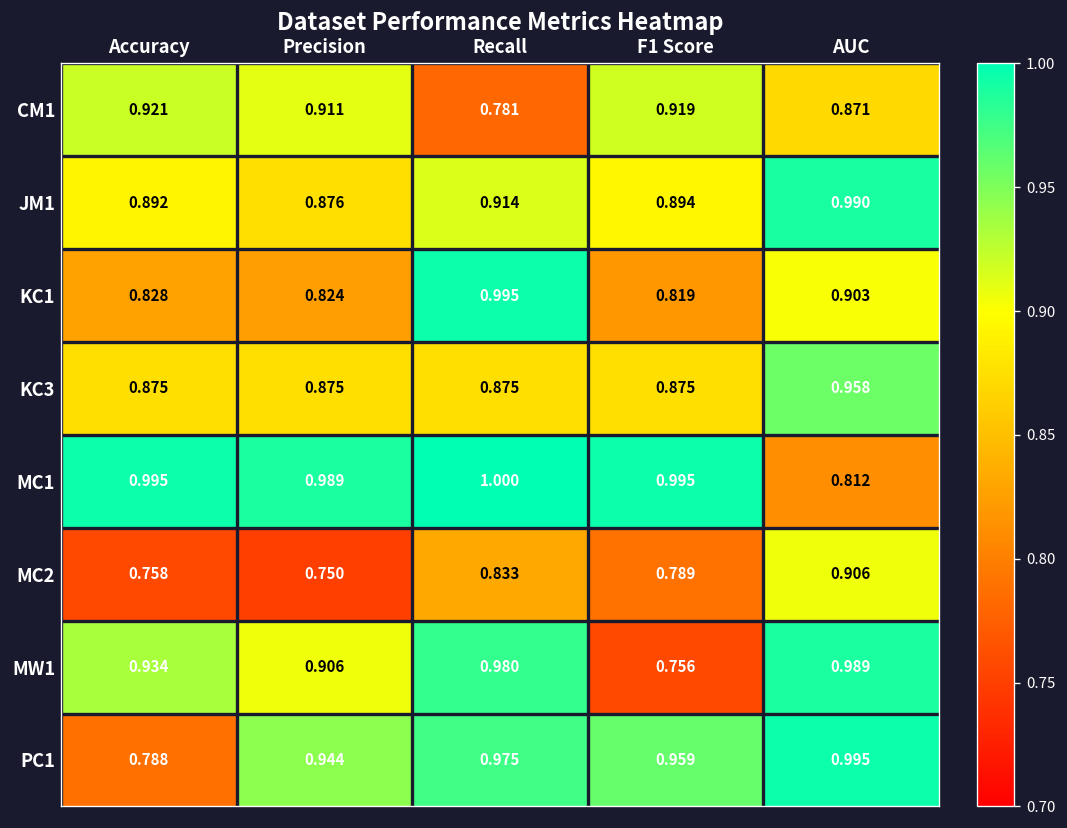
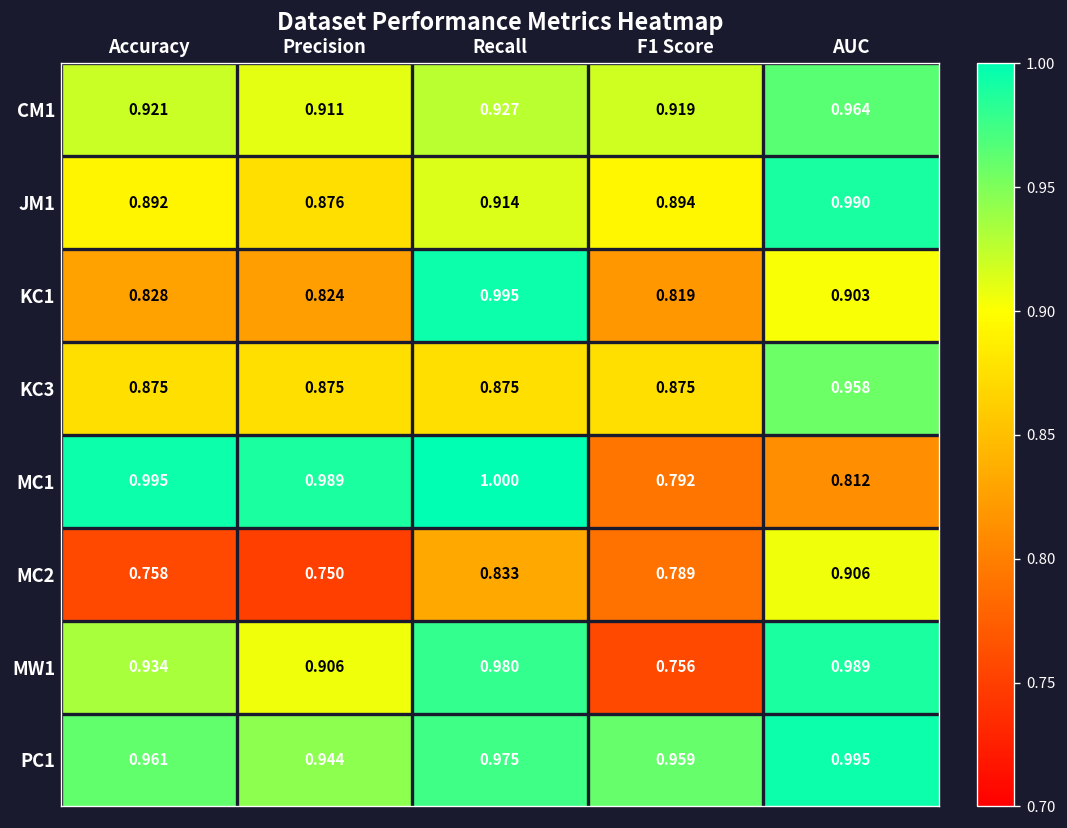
CM1, Recall: 0.781 -> 0.927
CM1, AUC: 0.871 -> 0.964
MC1, F1 Score: 0.995 -> 0.792
PC1, Accuracy: 0.788 -> 0.961
